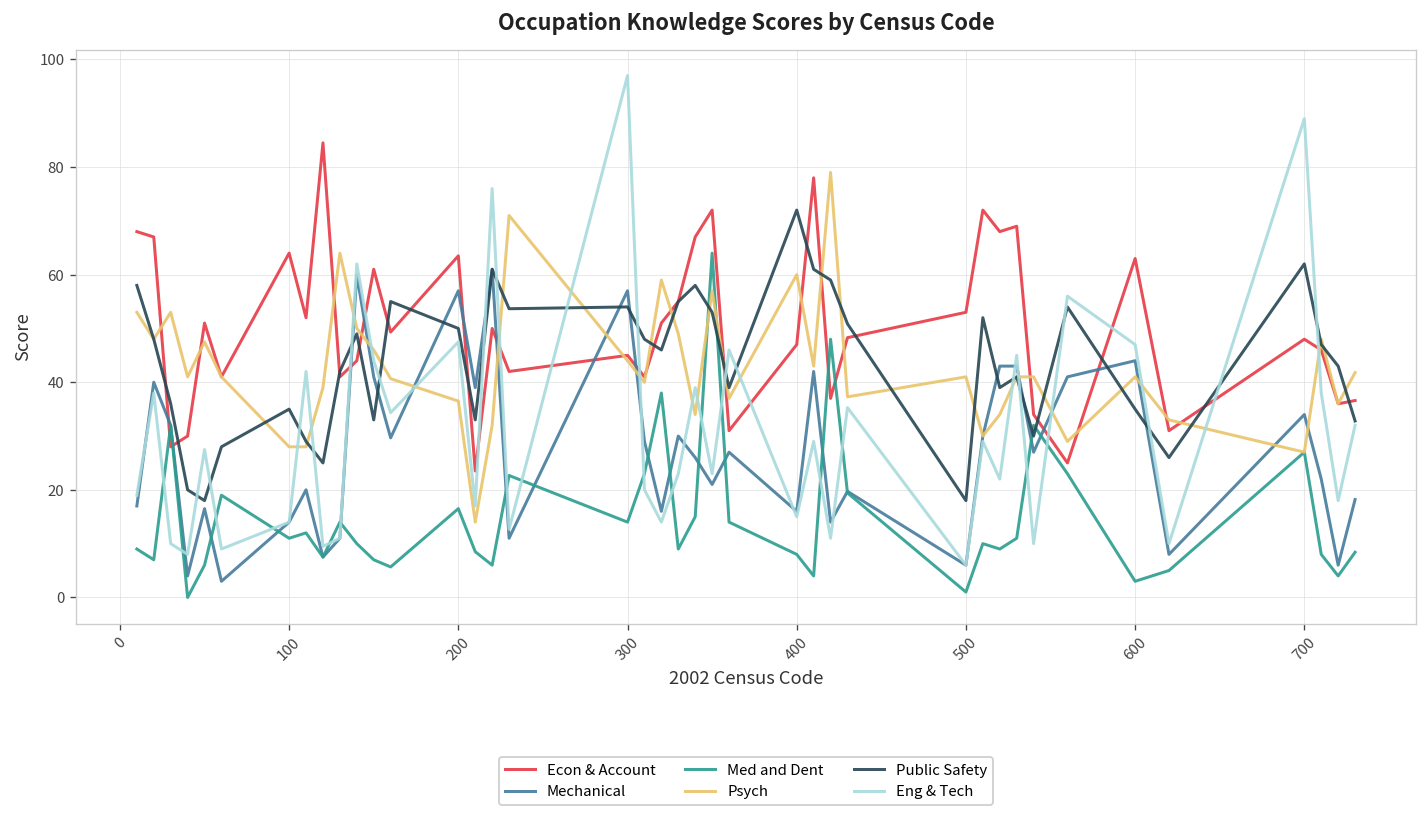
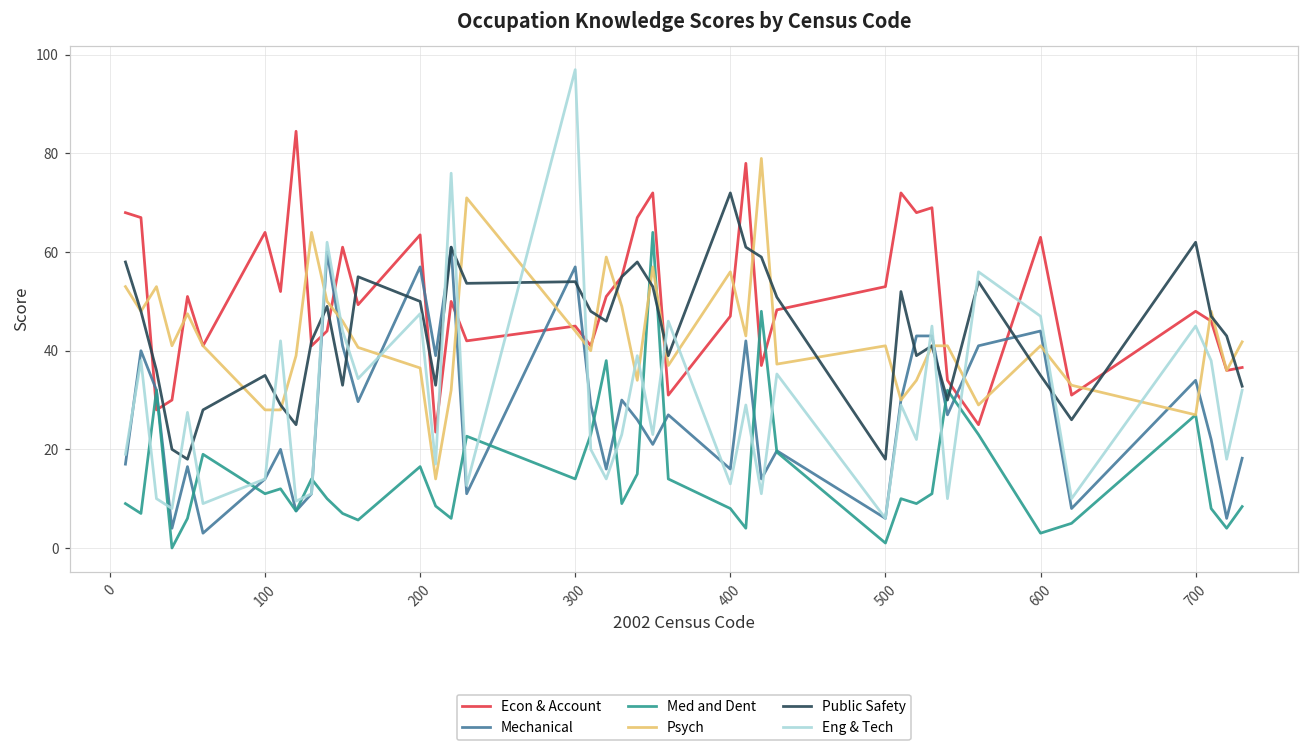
Psych, 400: 60 -> 56
Eng & Tech, 400: 15 -> 13
Eng & Tech, 700: 89 -> 45
